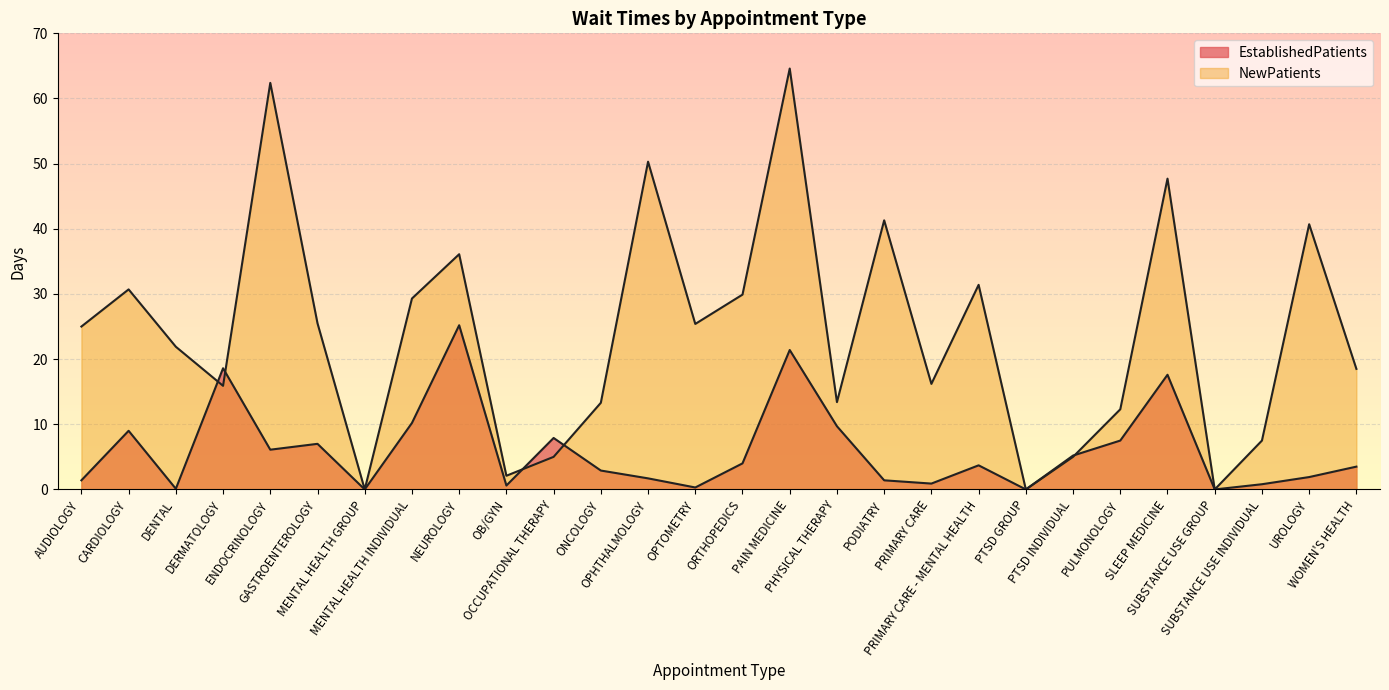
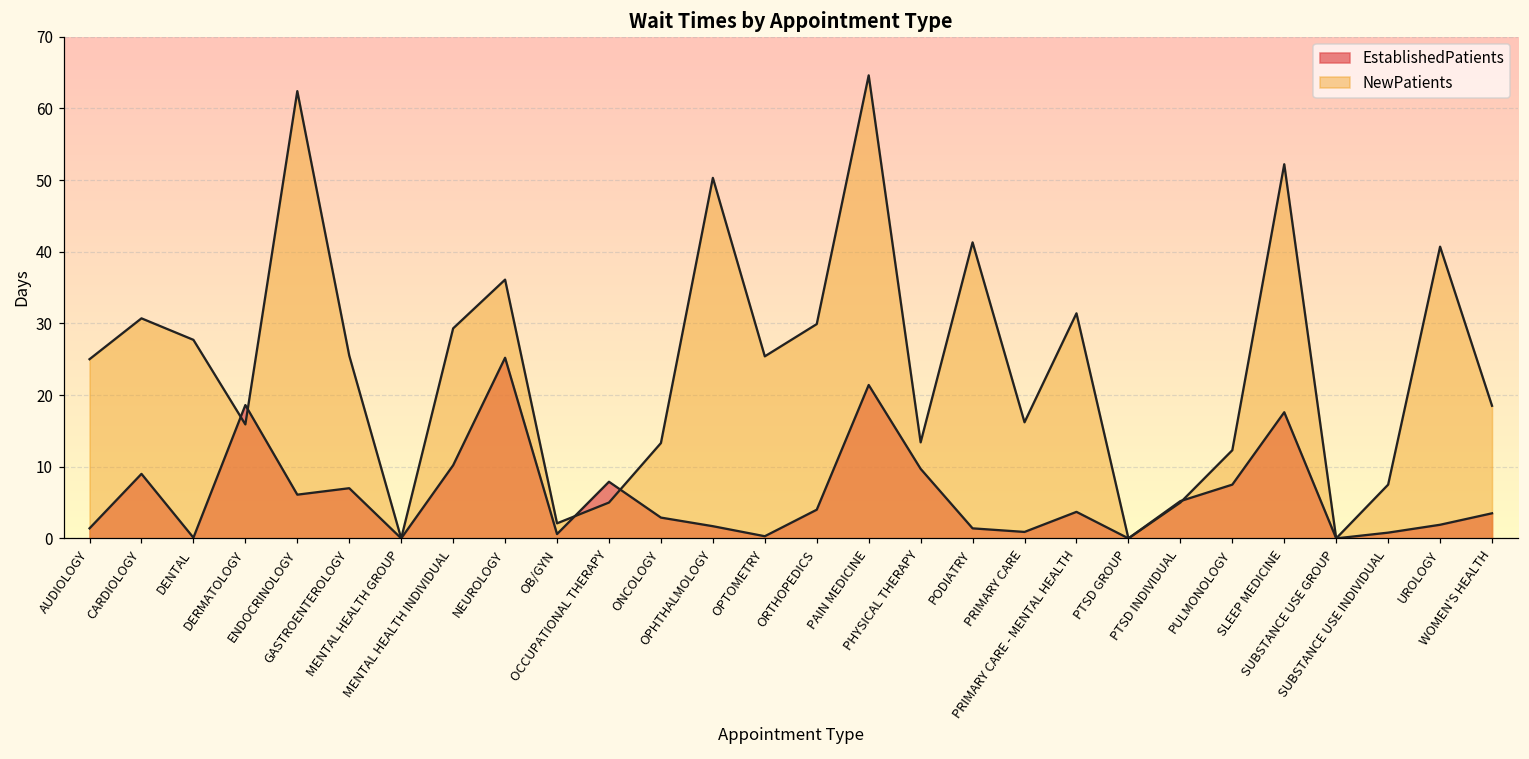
NewPatients, DENTAL: 22 -> 28
NewPatients, SLEEP MEDICINE: 48 -> 52
